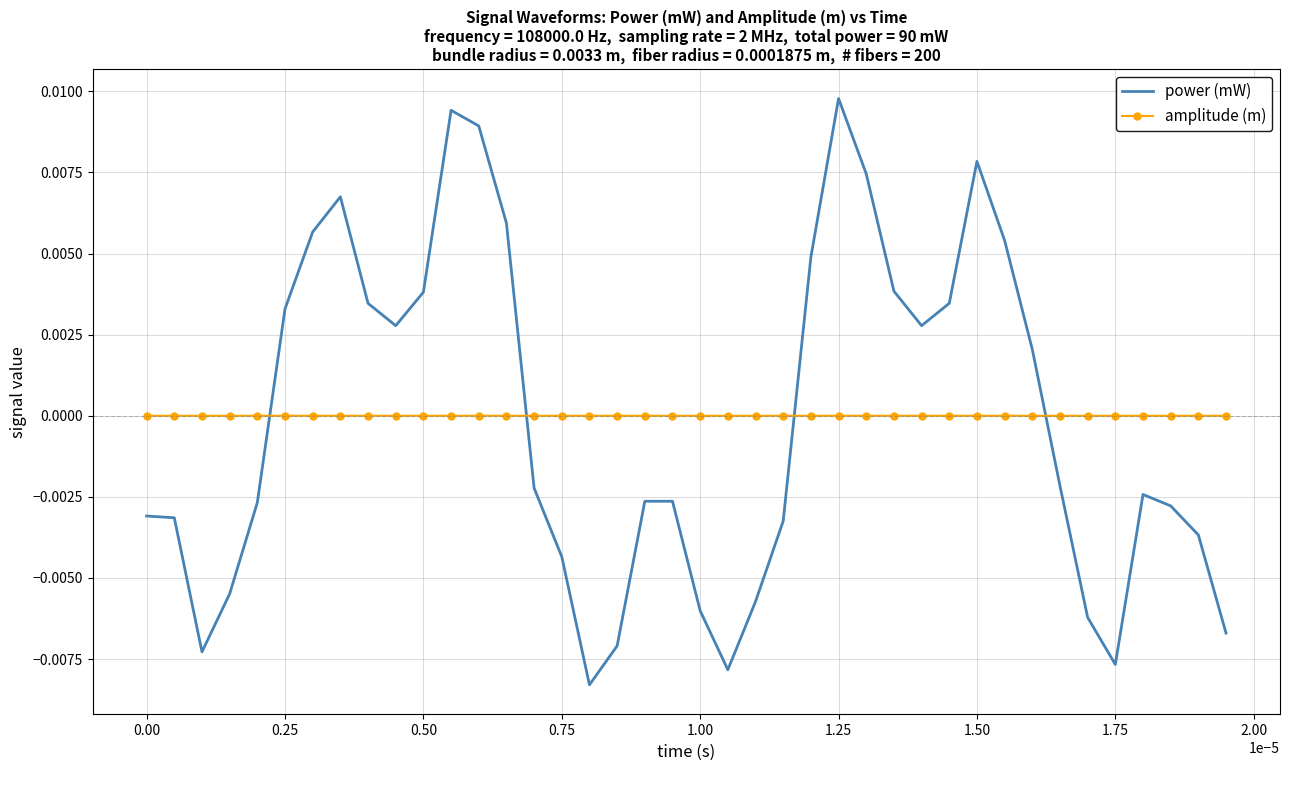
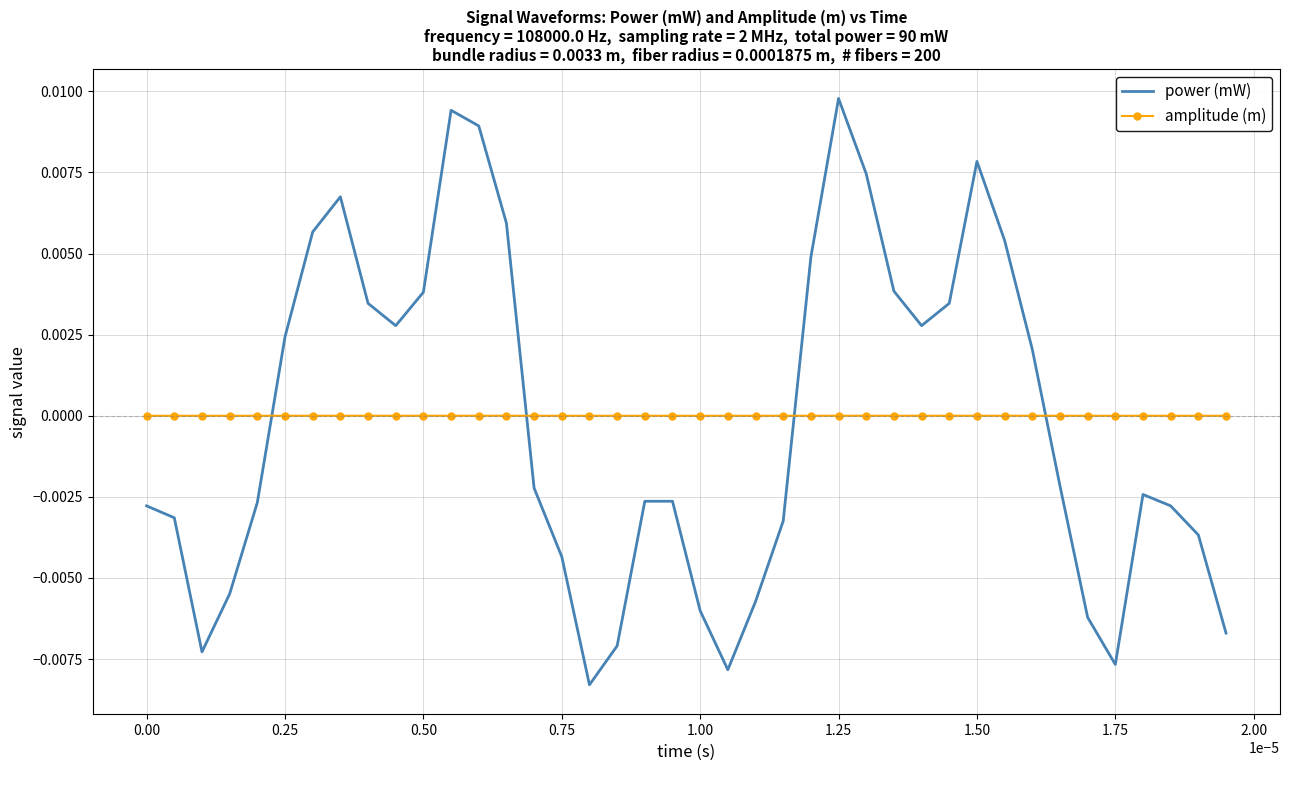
power (mW), 0.00: -0.0031 -> -0.0028
power (mW), 0.25: 0.0033 -> 0.0024
